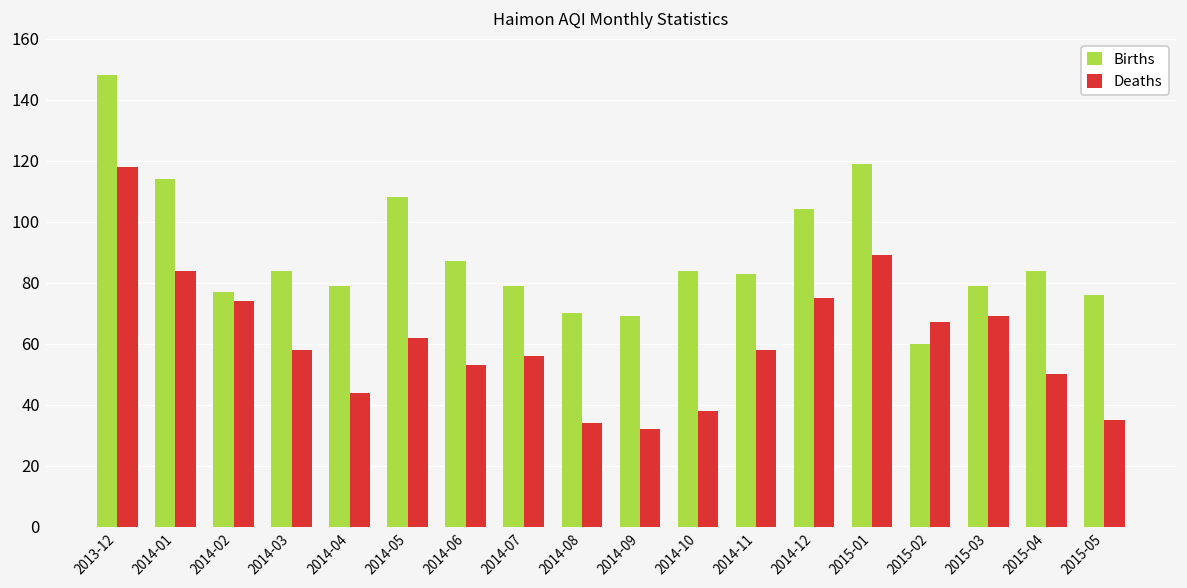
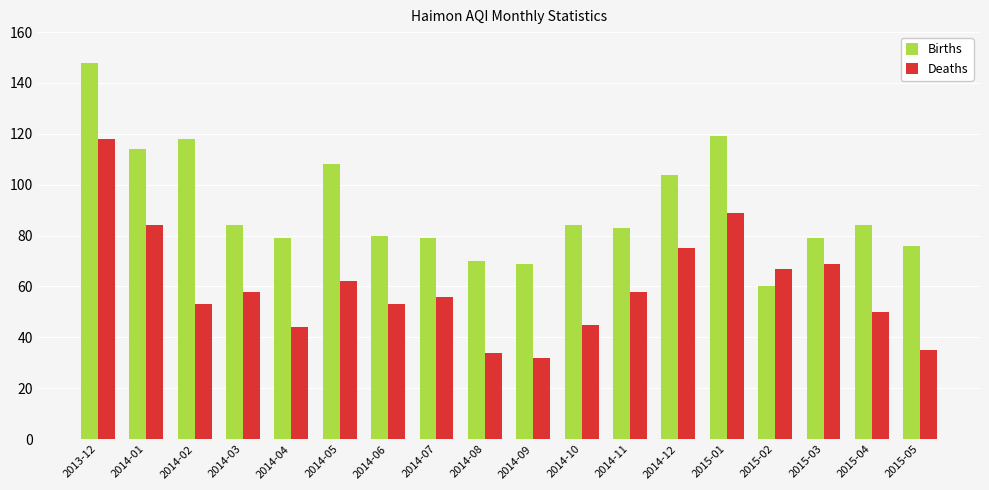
Births, 2014-02: 77 -> 118
Deaths, 2014-02: 74 -> 53
Births, 2014-06: 87 -> 80
Deaths, 2014-10: 38 -> 45
